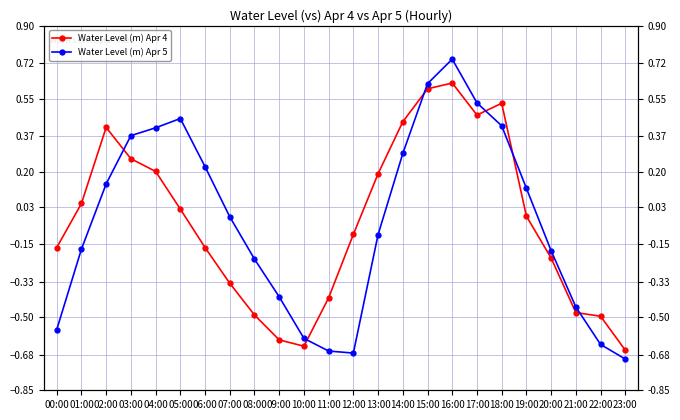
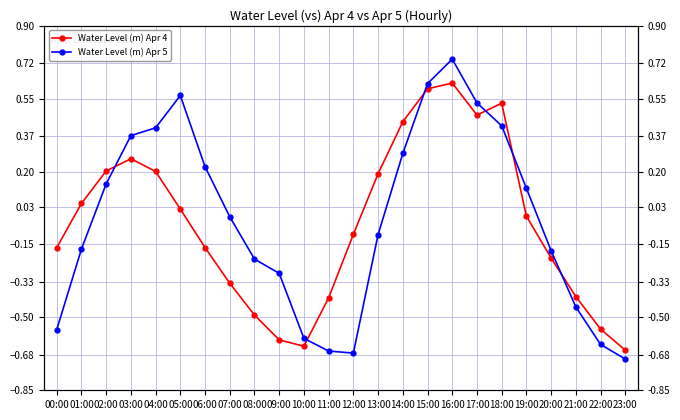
Water Level (m) Apr 4, 02:00: 0.41 -> 0.20
Water Level (m) Apr 5, 05:00: 0.45 -> 0.57
Water Level (m) Apr 5, 09:00: -0.40 -> -0.29
Water Level (m) Apr 4, 21:00: -0.48 -> -0.40
Water Level (m) Apr 4, 22:00: -0.49 -> -0.56
